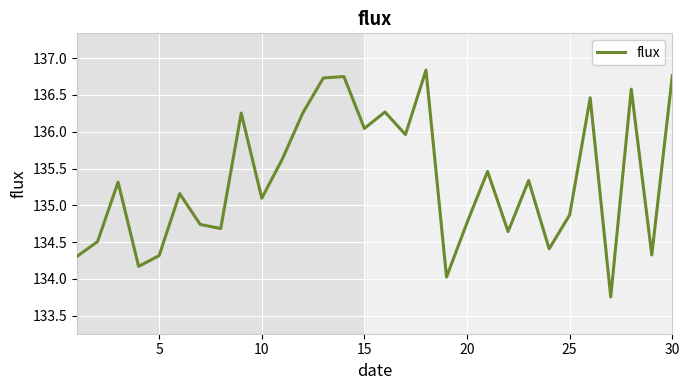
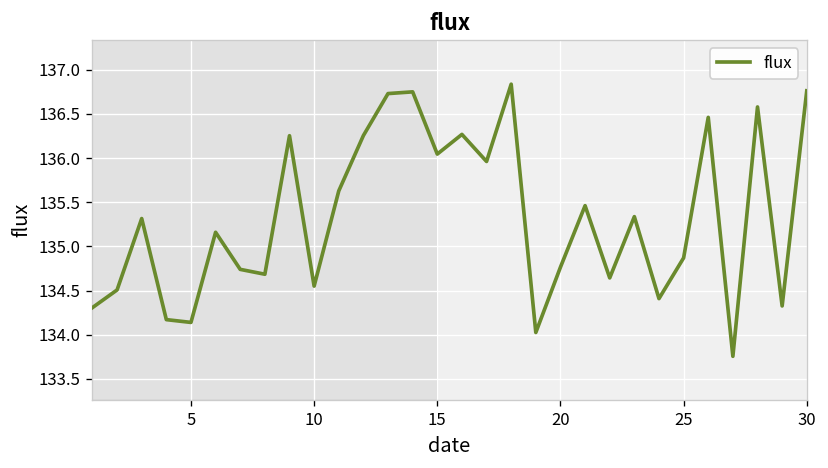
5: 134.3 -> 134.1
10: 135.1 -> 134.6
